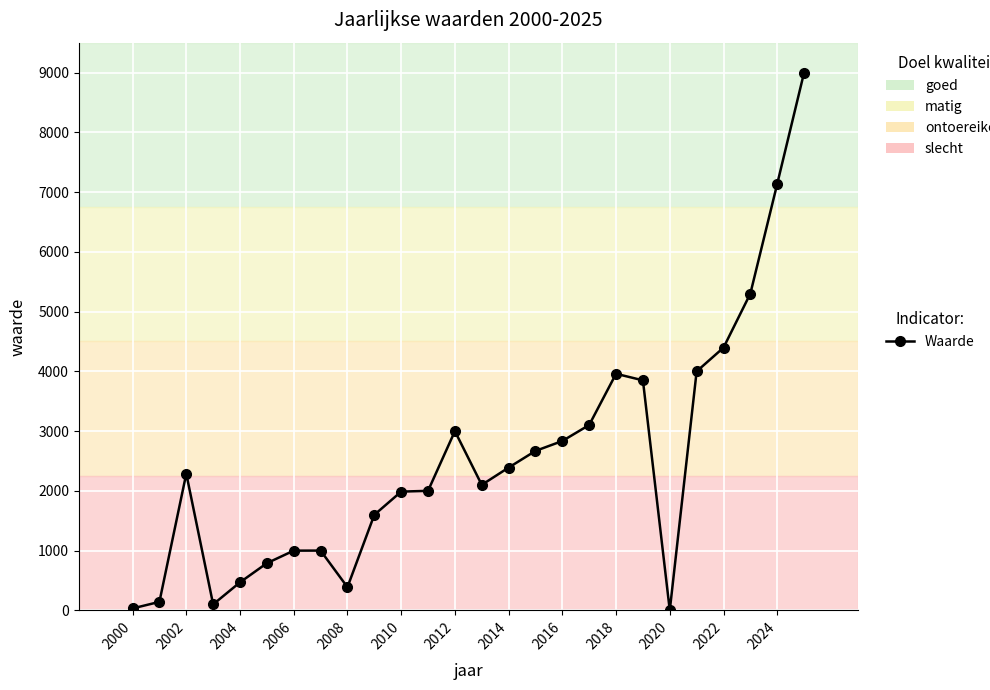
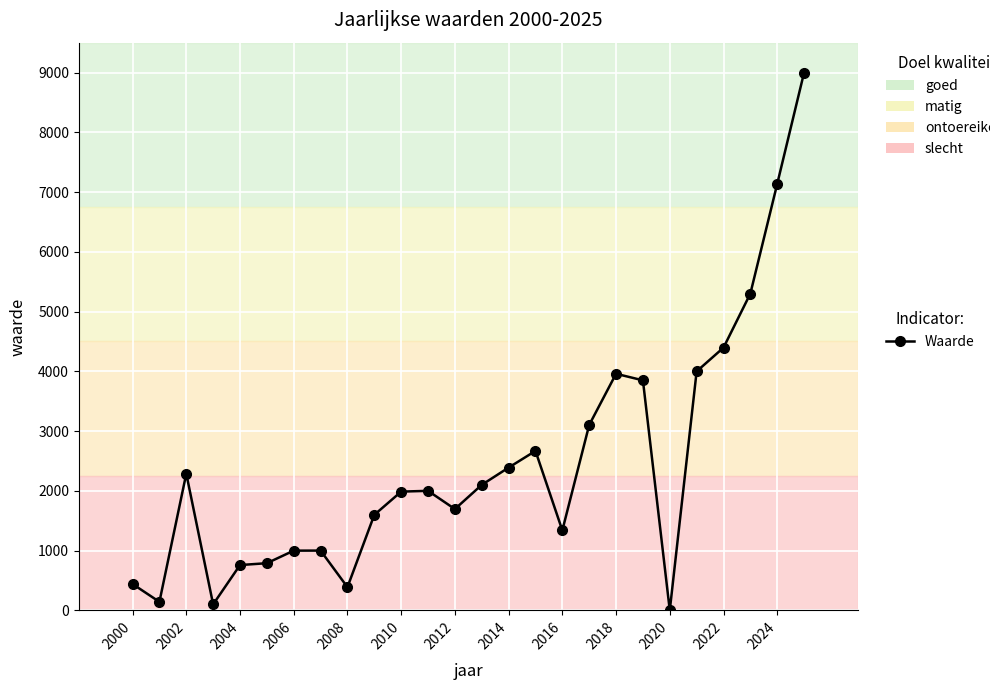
2000: 0 -> 400
2004: 500 -> 800
2012: 3000 -> 1700
2016: 2800 -> 1300
